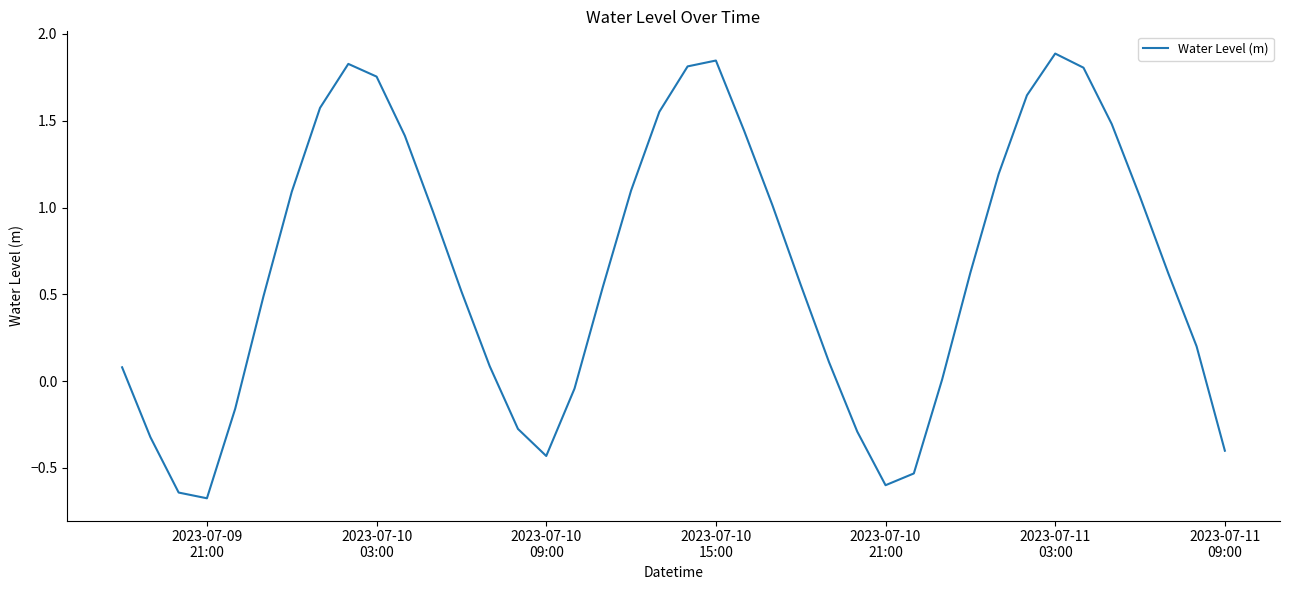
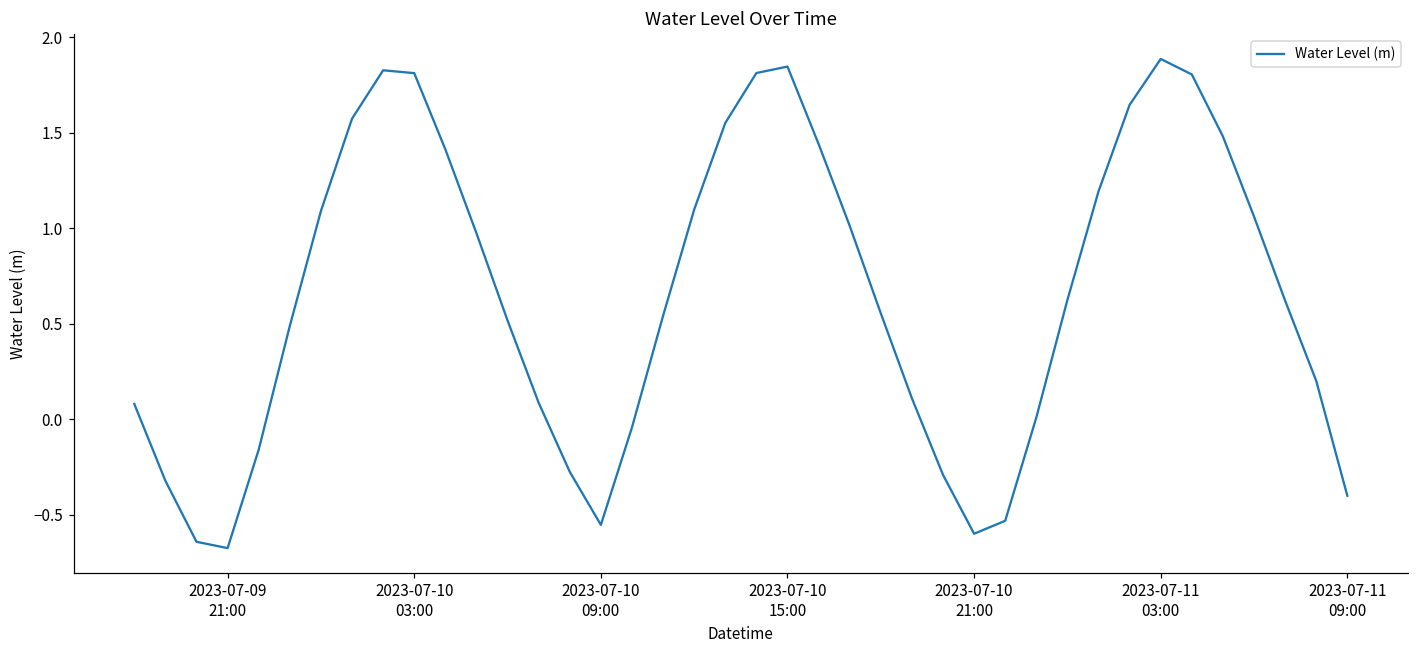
2023-07-10 03:00: 1.75 -> 1.81
2023-07-10 09:00: -0.43 -> -0.55
